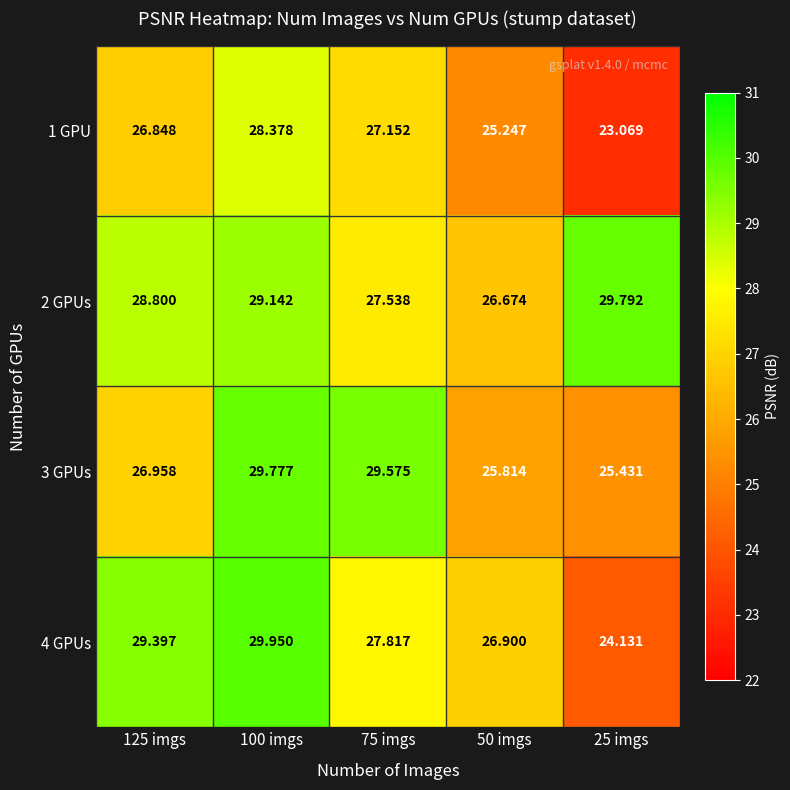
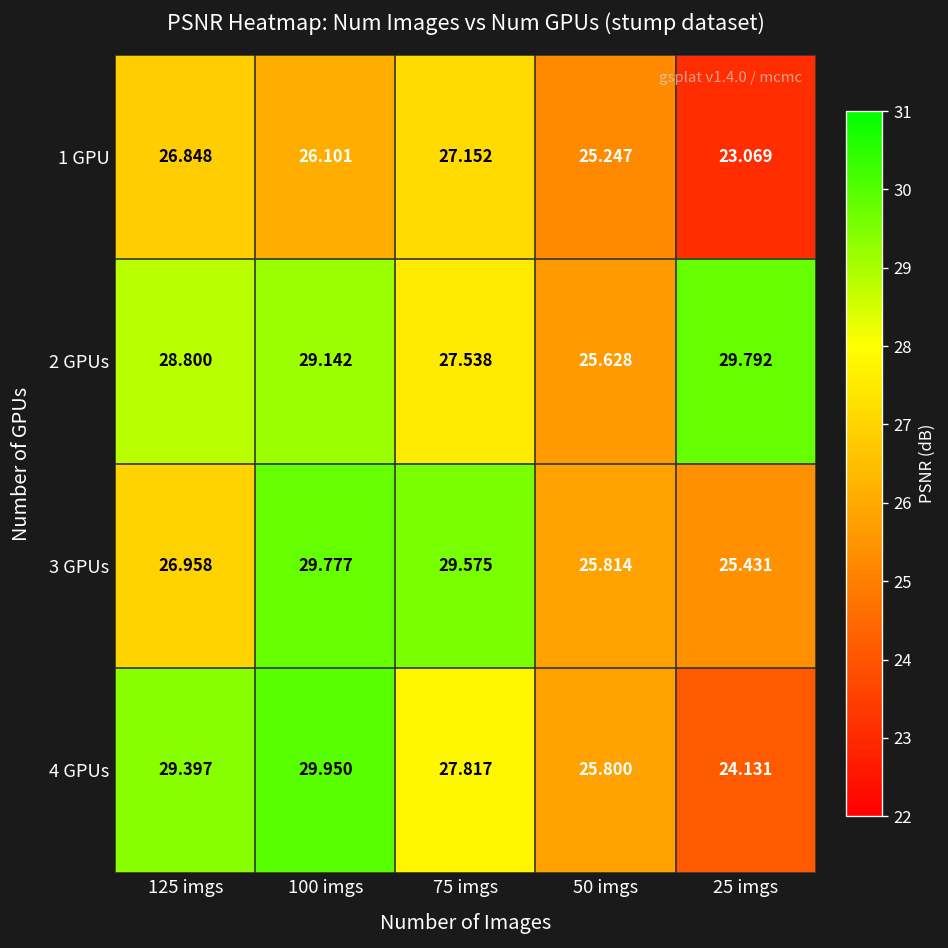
1 GPU, 100 imgs: 28.378 -> 26.101
2 GPUs, 50 imgs: 26.674 -> 25.628
4 GPUs, 50 imgs: 26.900 -> 25.800
